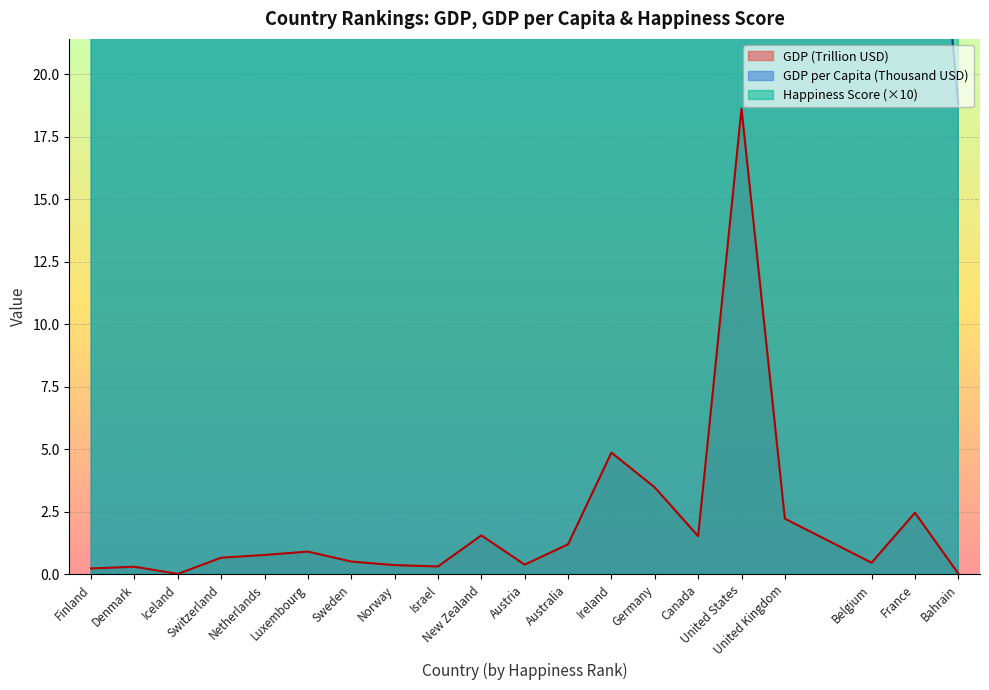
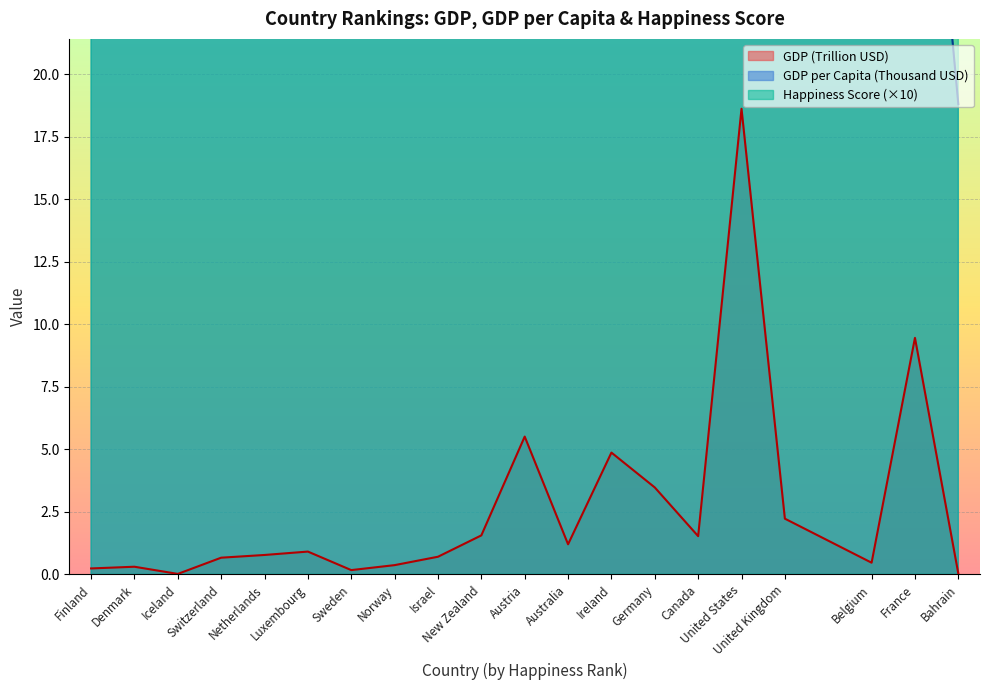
GDP (Trillion USD), Sweden: 0.5 -> 0.2
GDP (Trillion USD), Israel: 0.3 -> 0.7
GDP (Trillion USD), Austria: 0.4 -> 5.5
GDP (Trillion USD), France: 2.5 -> 9.5
